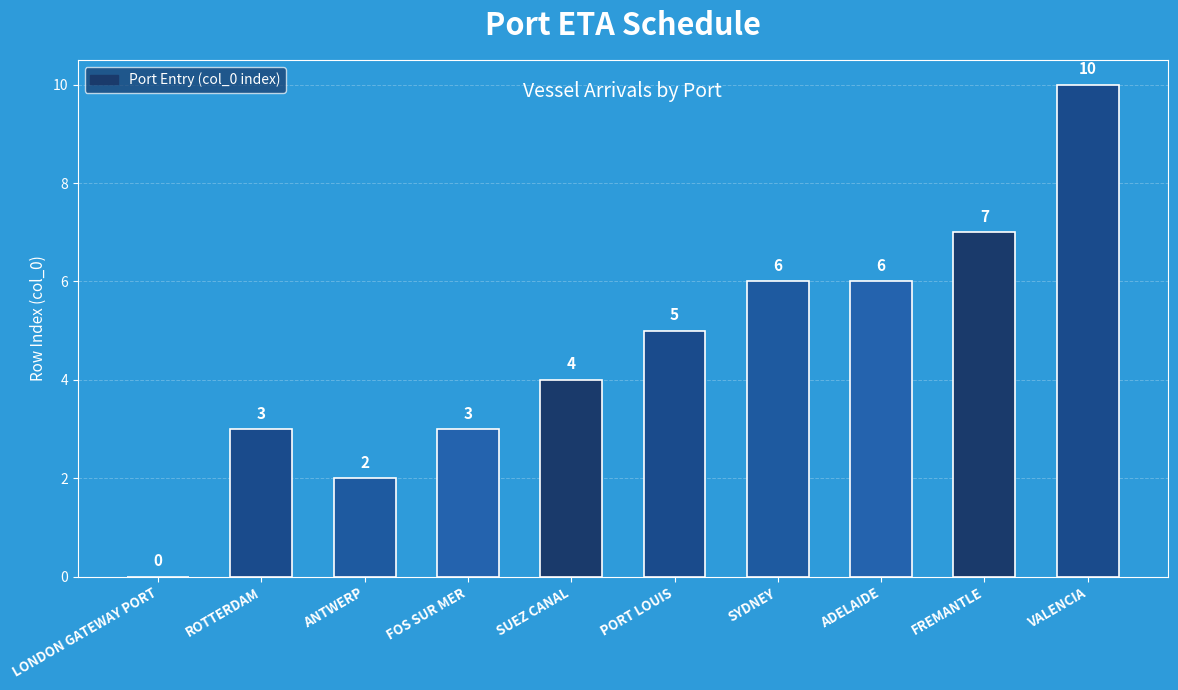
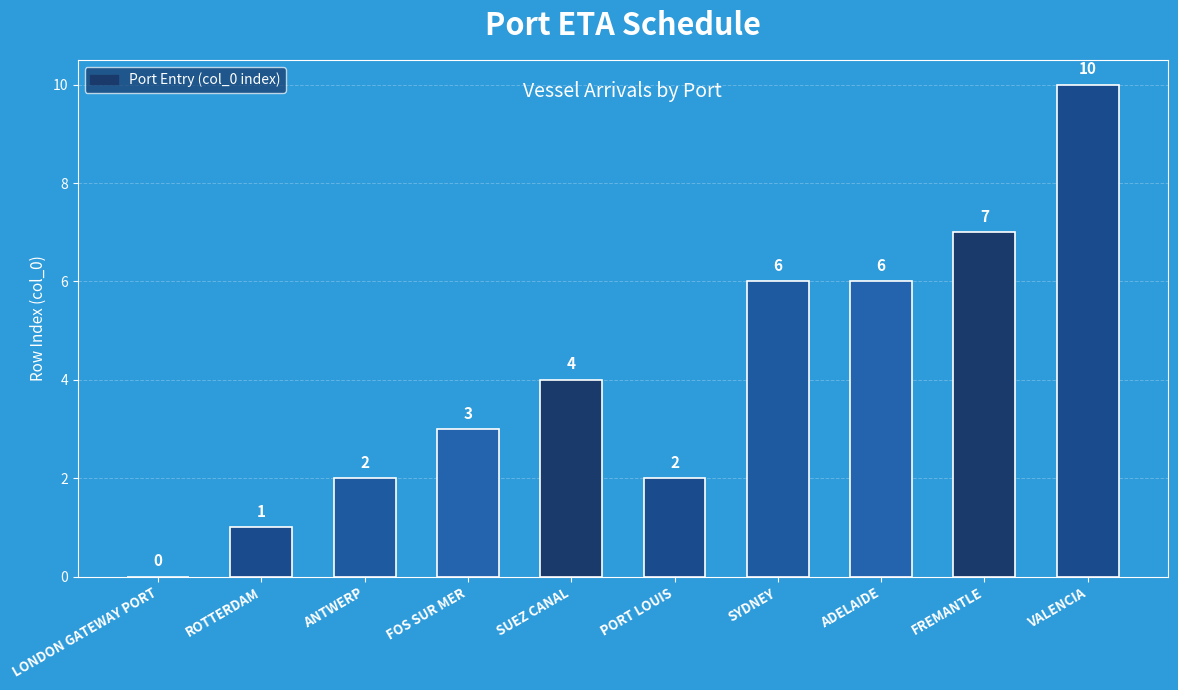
ROTTERDAM: 3 -> 1
PORT LOUIS: 5 -> 2
